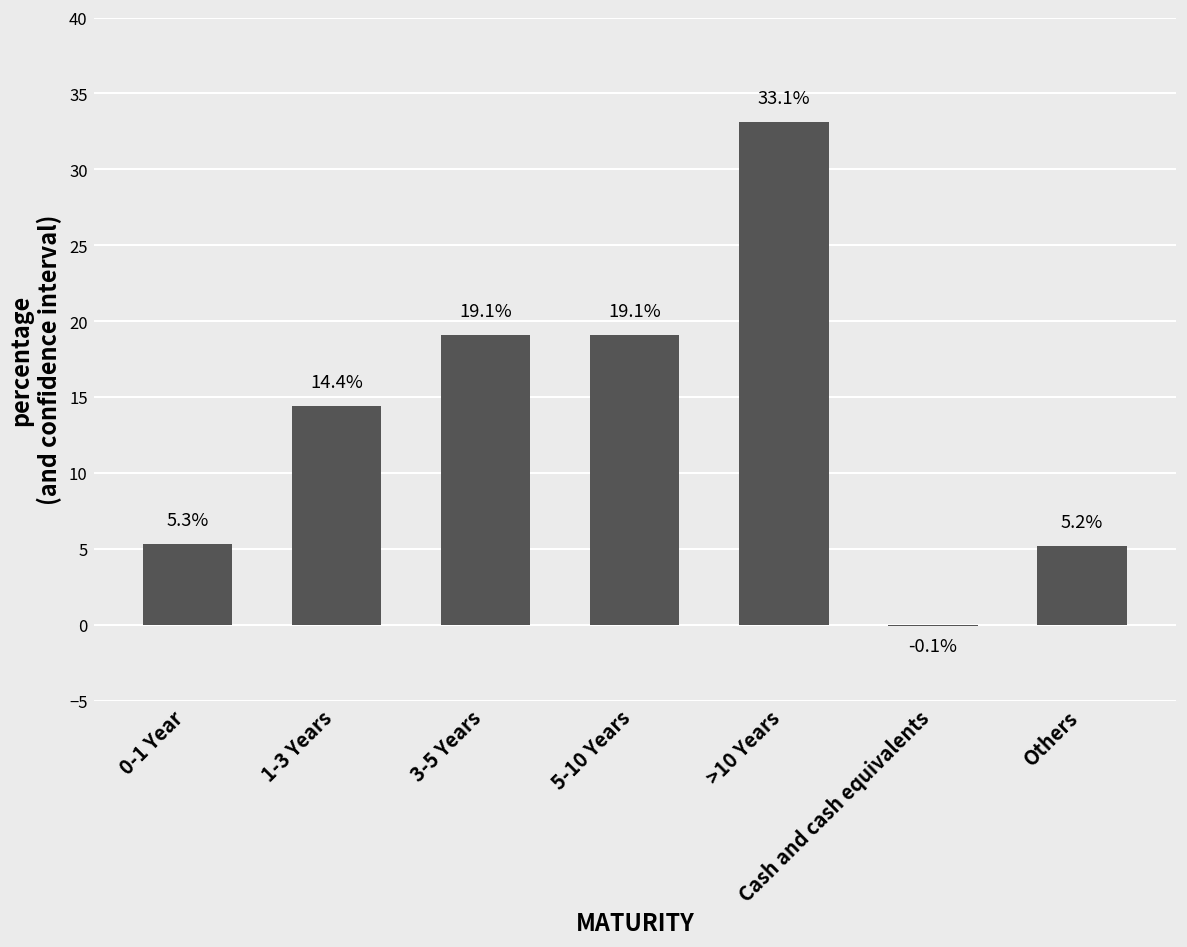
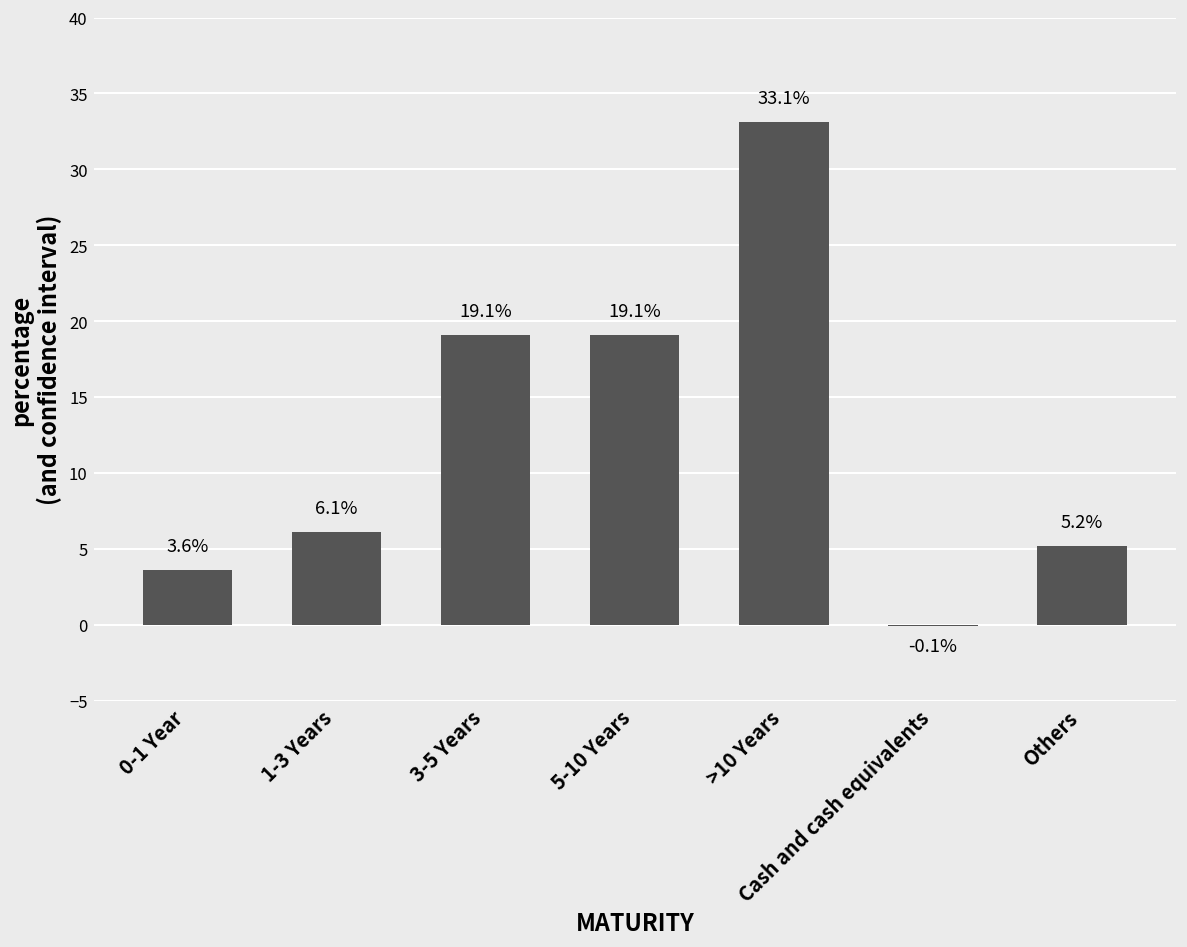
0-1 Year: 5.3% -> 3.6%
1-3 Years: 14.4% -> 6.1%
